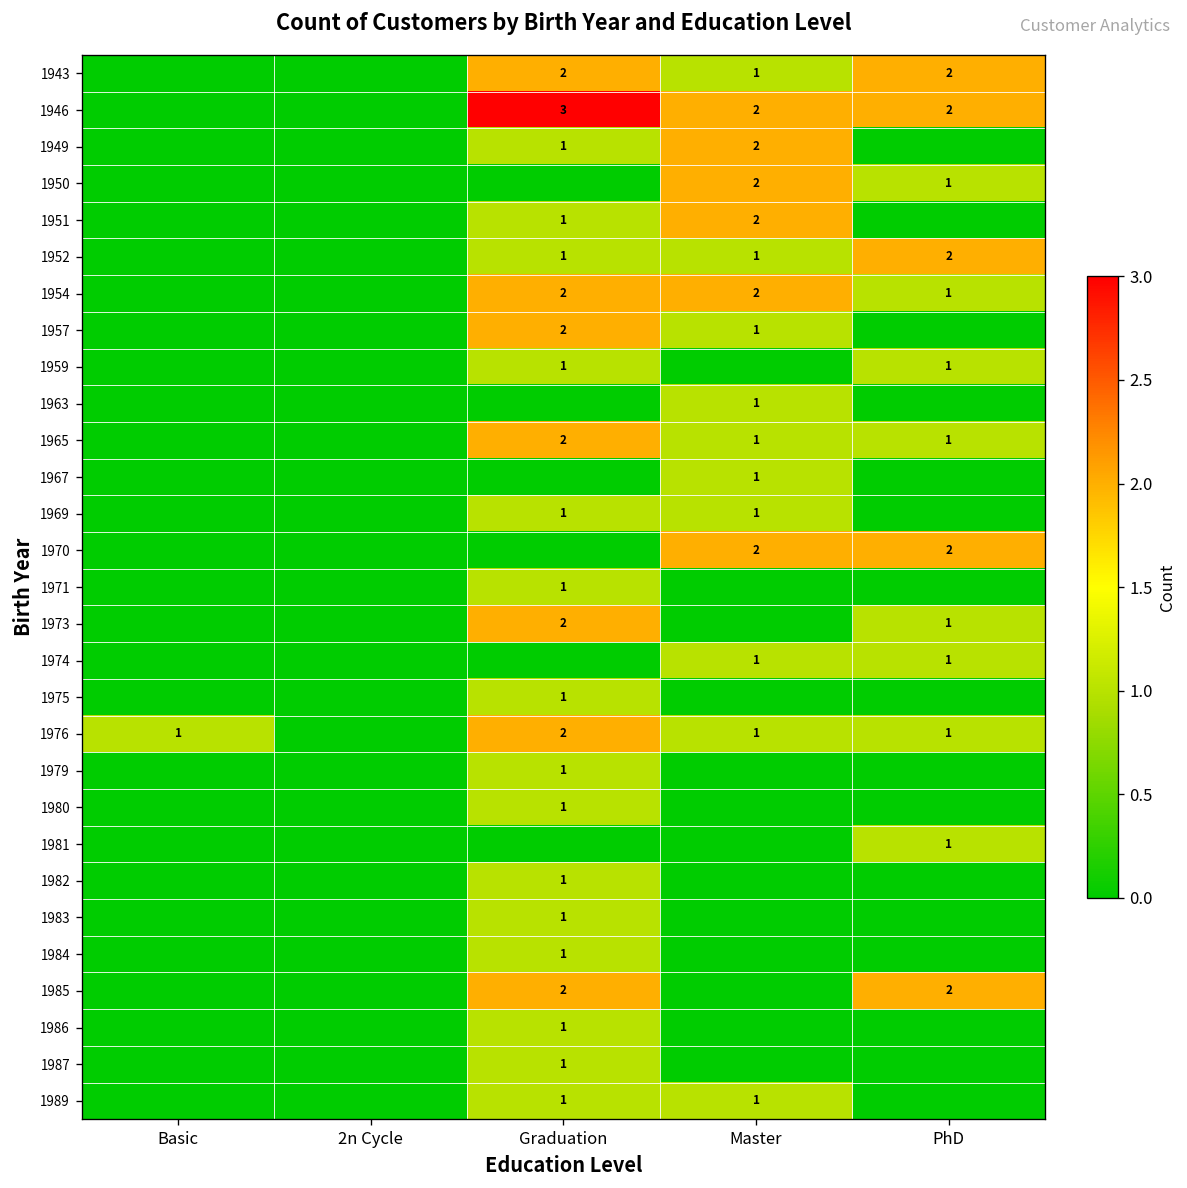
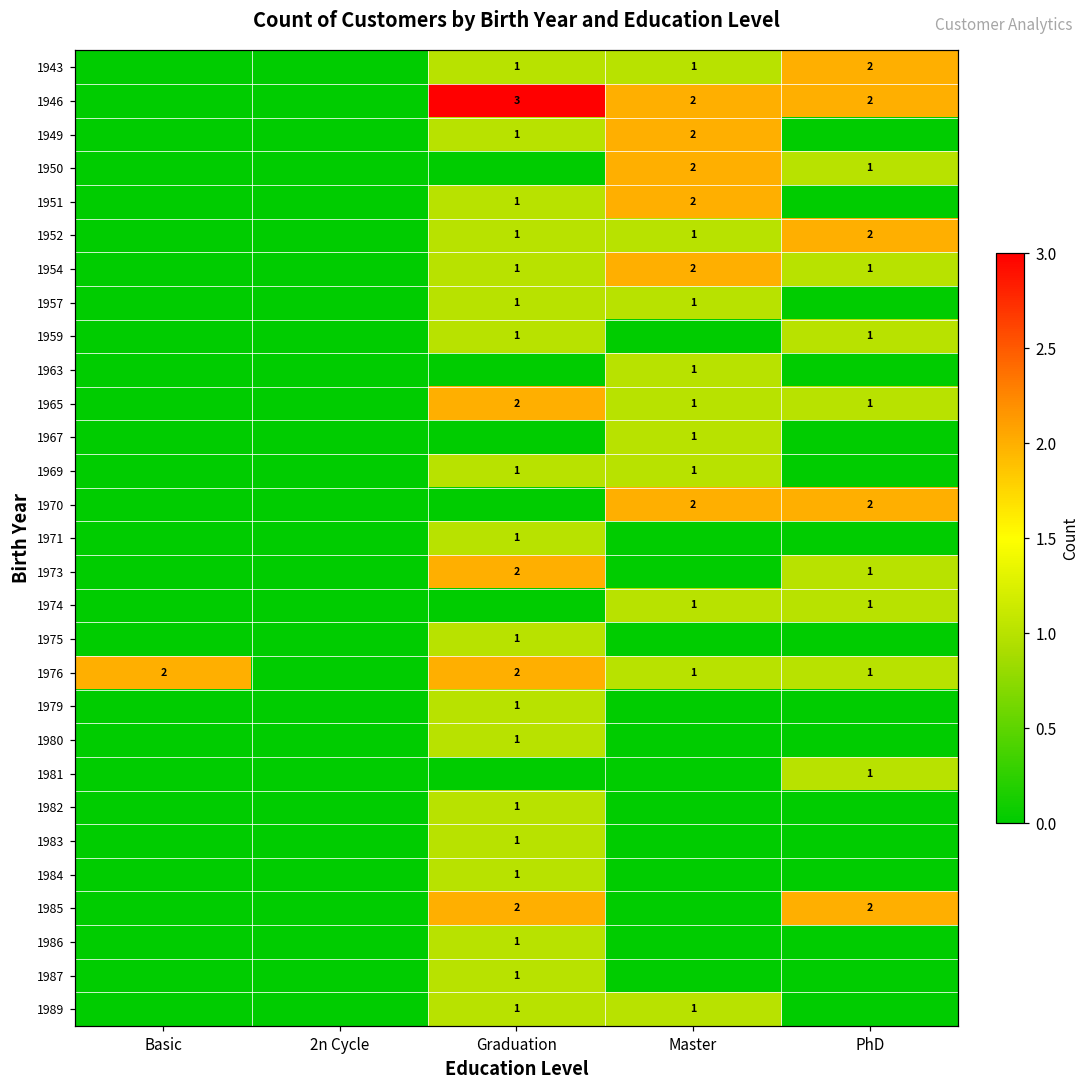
1943, Graduation: 2 -> 1
1954, Graduation: 2 -> 1
1957, Graduation: 2 -> 1
1976, Basic: 1 -> 2
